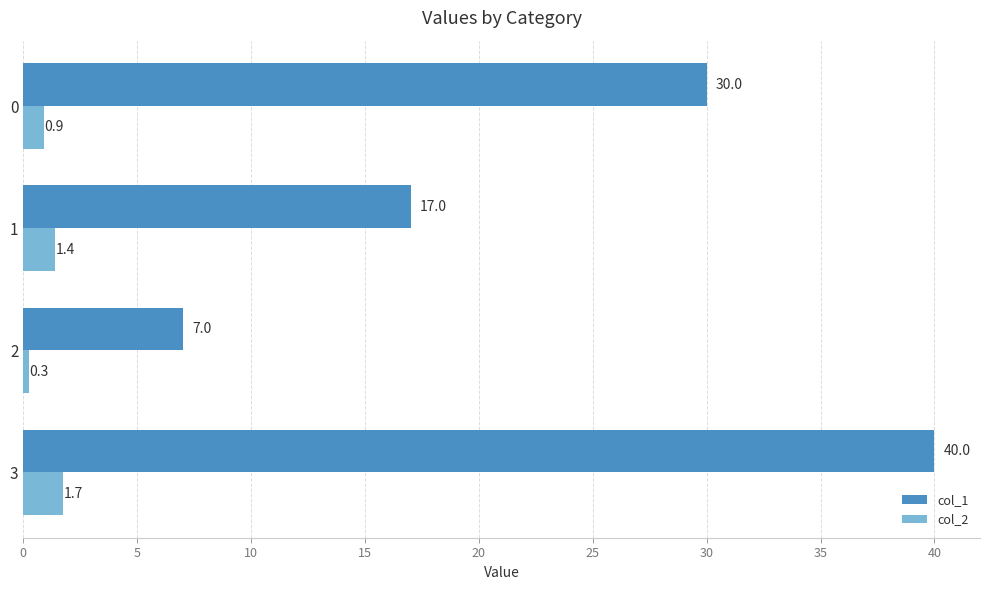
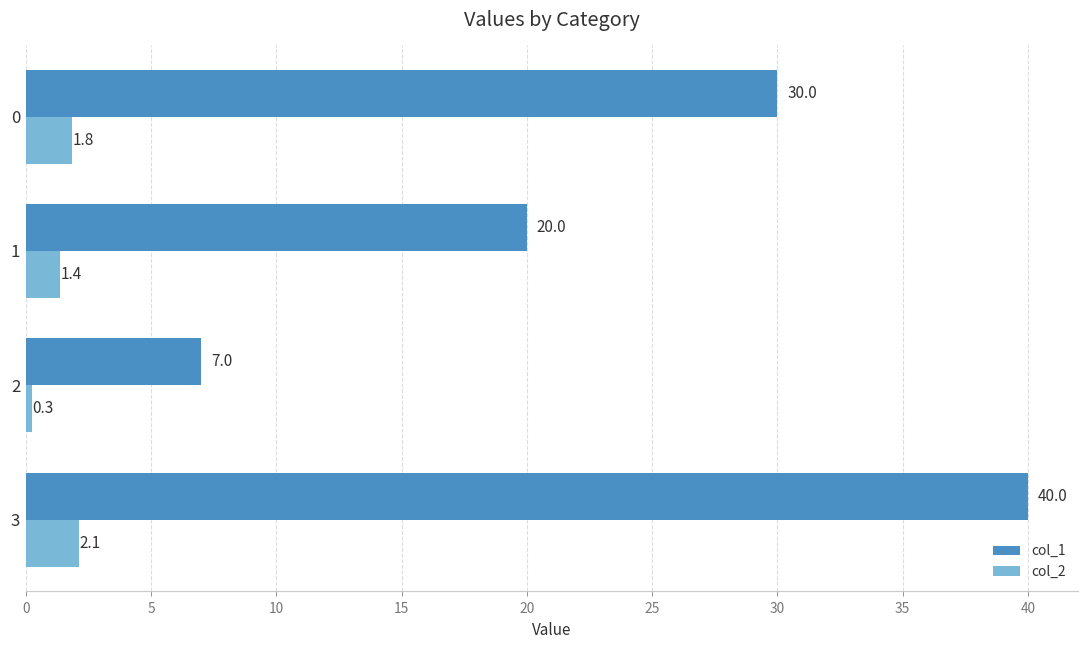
col_2, 0: 0.9 -> 1.8
col_1, 1: 17.0 -> 20.0
col_2, 3: 1.7 -> 2.1
